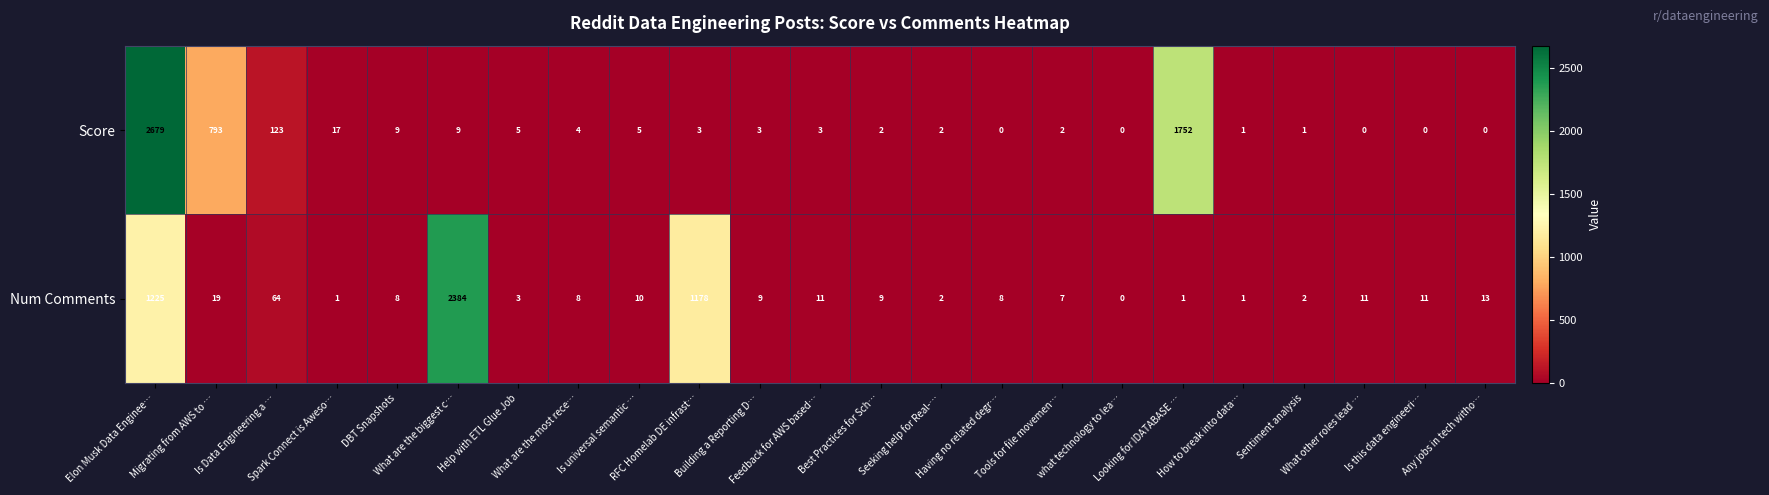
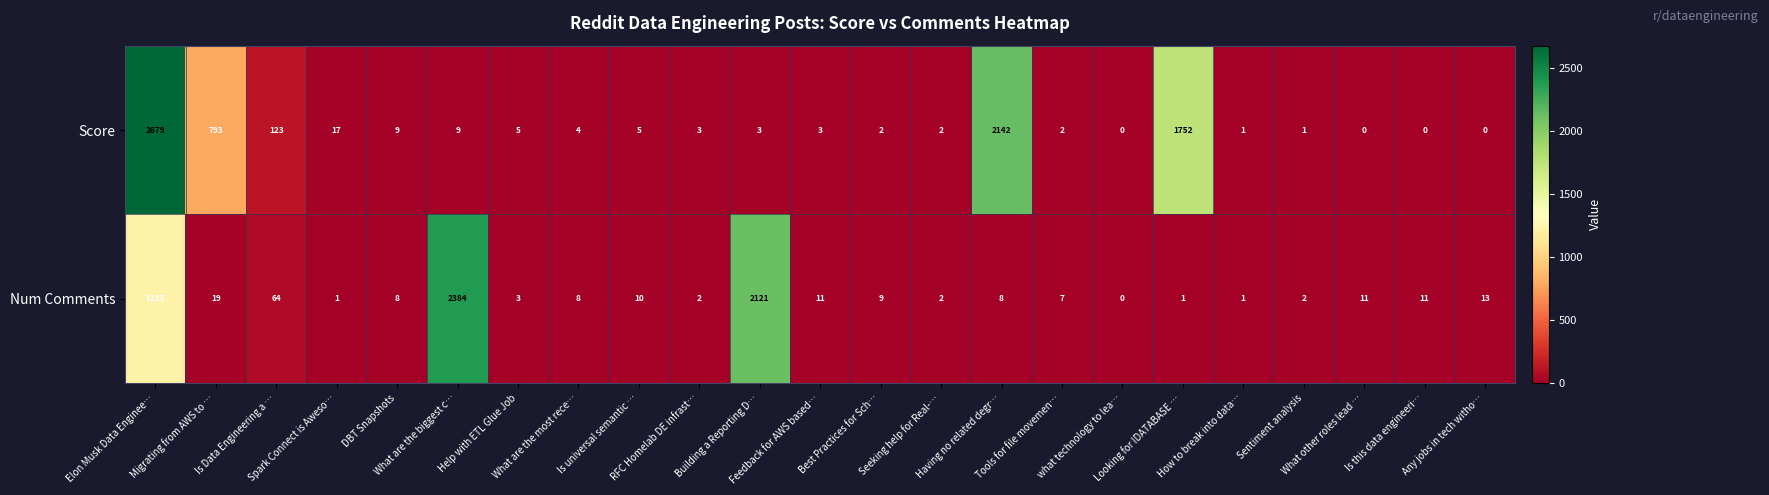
Score, Having no related degr…: 0 -> 2142
Num Comments, RFC Homelab DE infrast…: 1178 -> 2
Num Comments, Building a Reporting D…: 9 -> 2121
